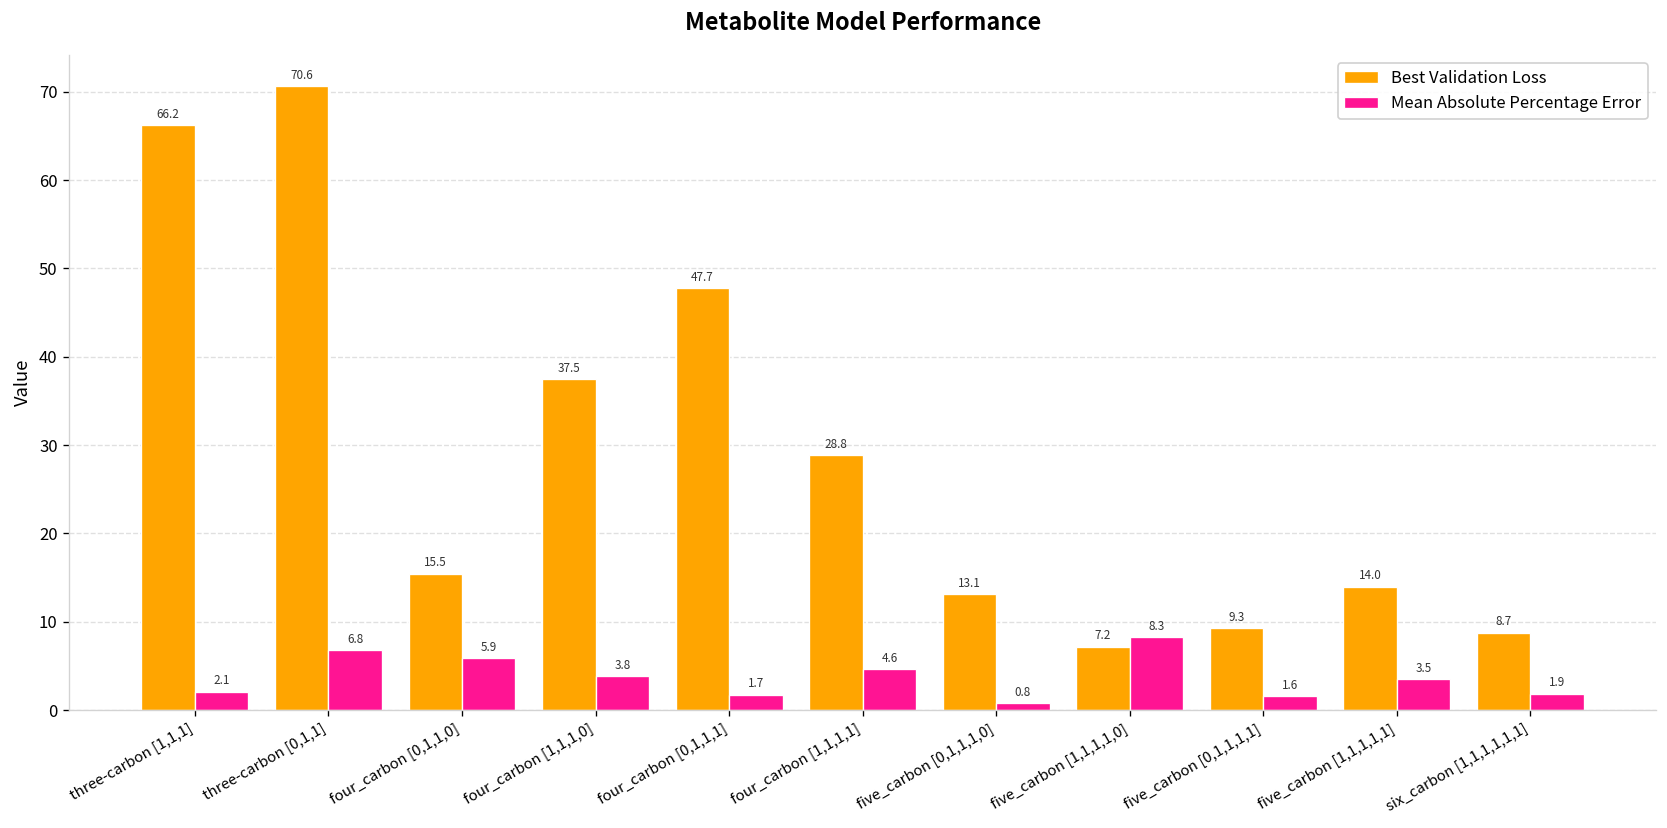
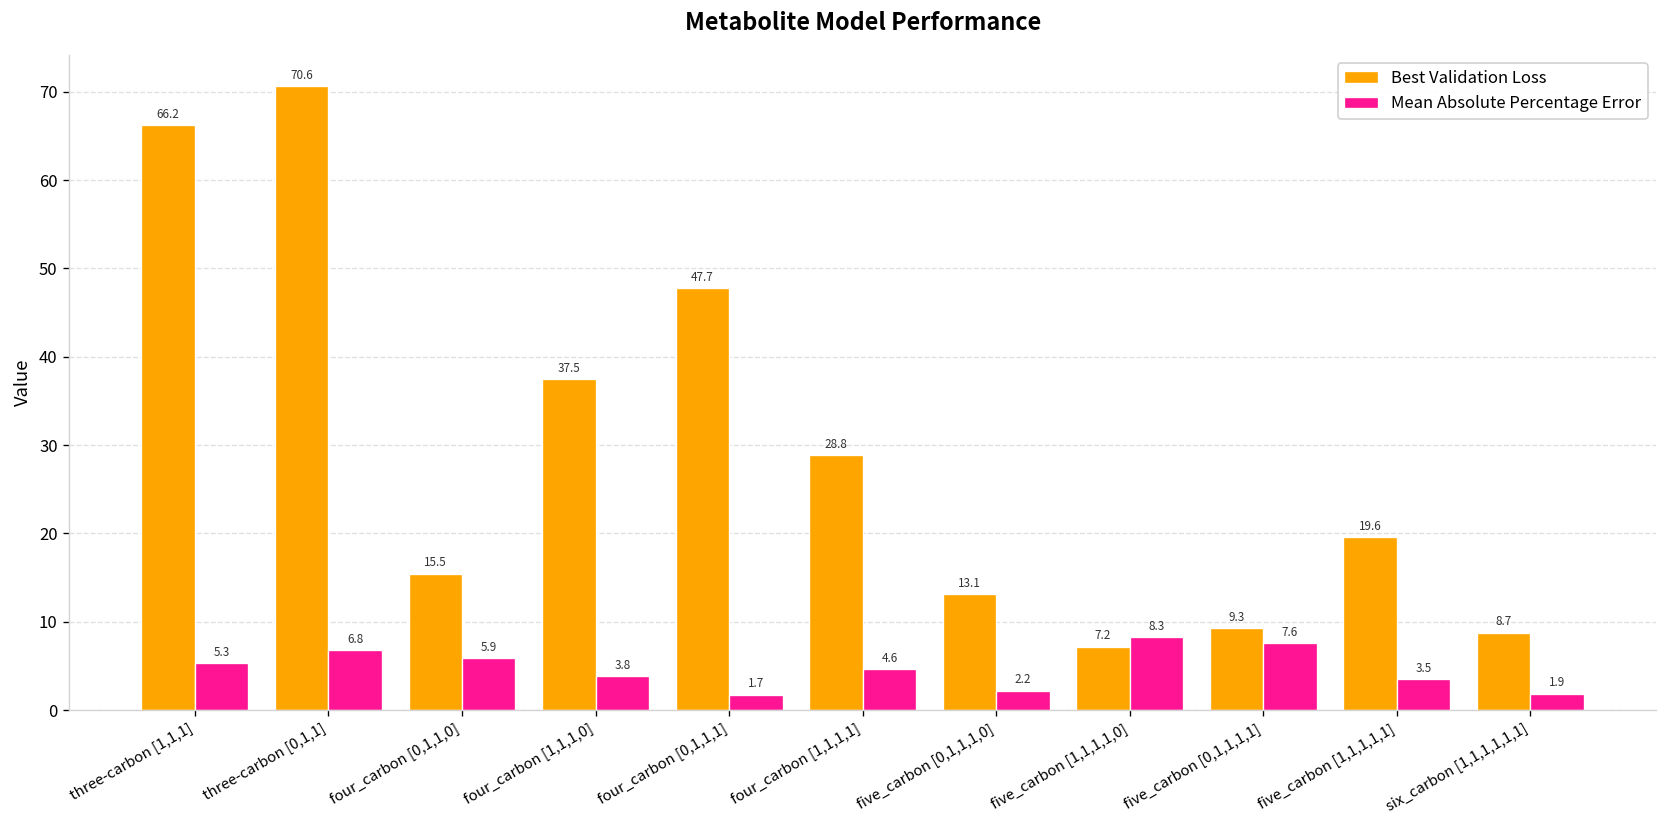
Mean Absolute Percentage Error, three-carbon [1,1,1]: 2.1 -> 5.3
Mean Absolute Percentage Error, five_carbon [0,1,1,1,0]: 0.8 -> 2.2
Mean Absolute Percentage Error, five_carbon [0,1,1,1,1]: 1.6 -> 7.6
Best Validation Loss, five_carbon [1,1,1,1,1]: 14.0 -> 19.6
